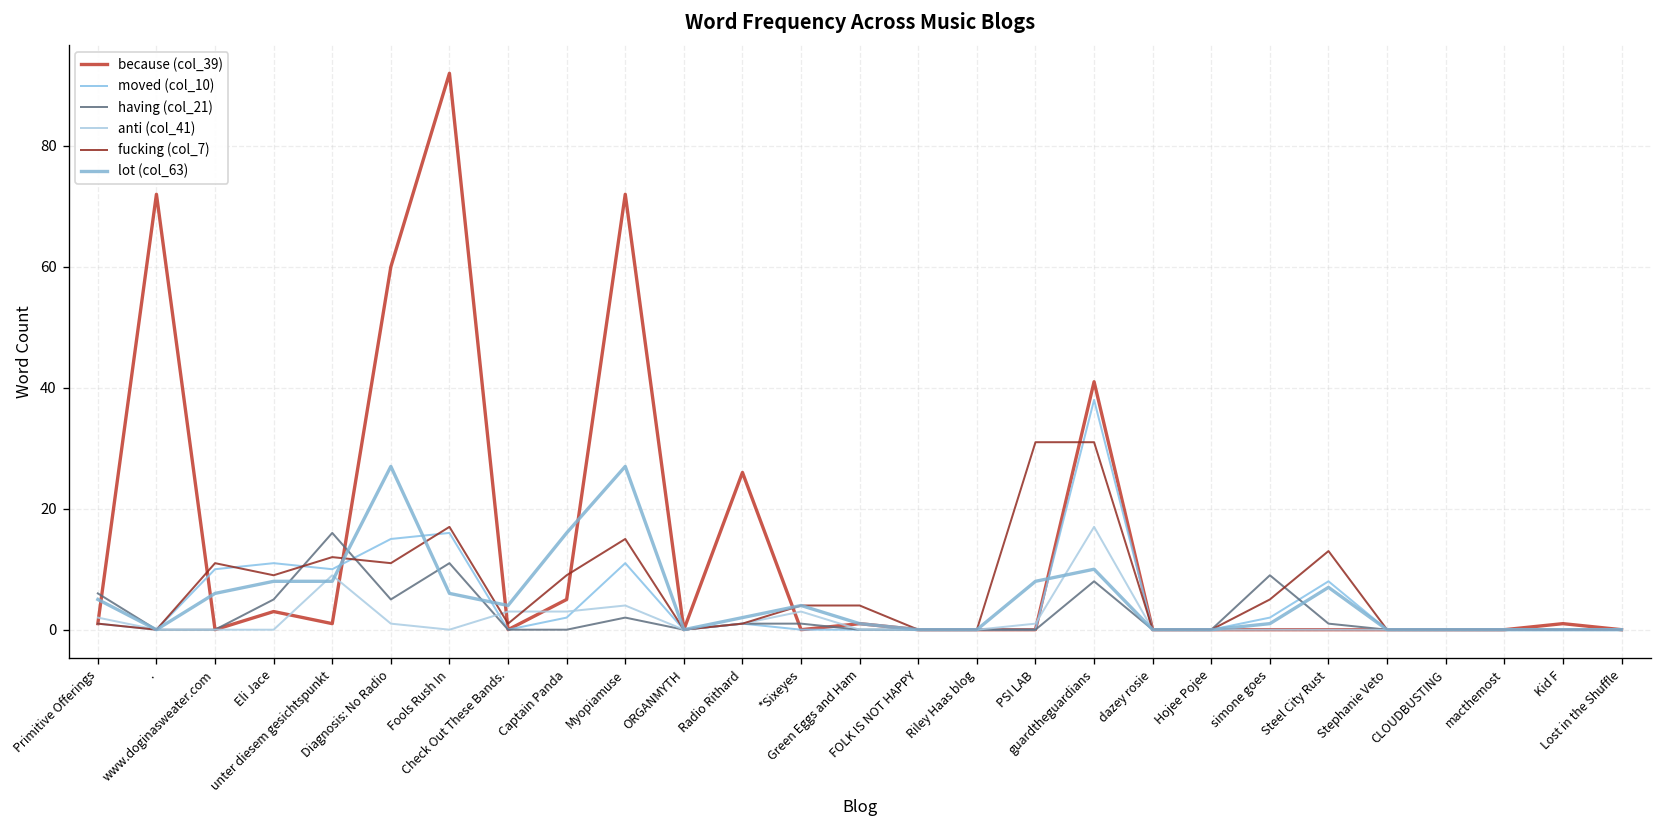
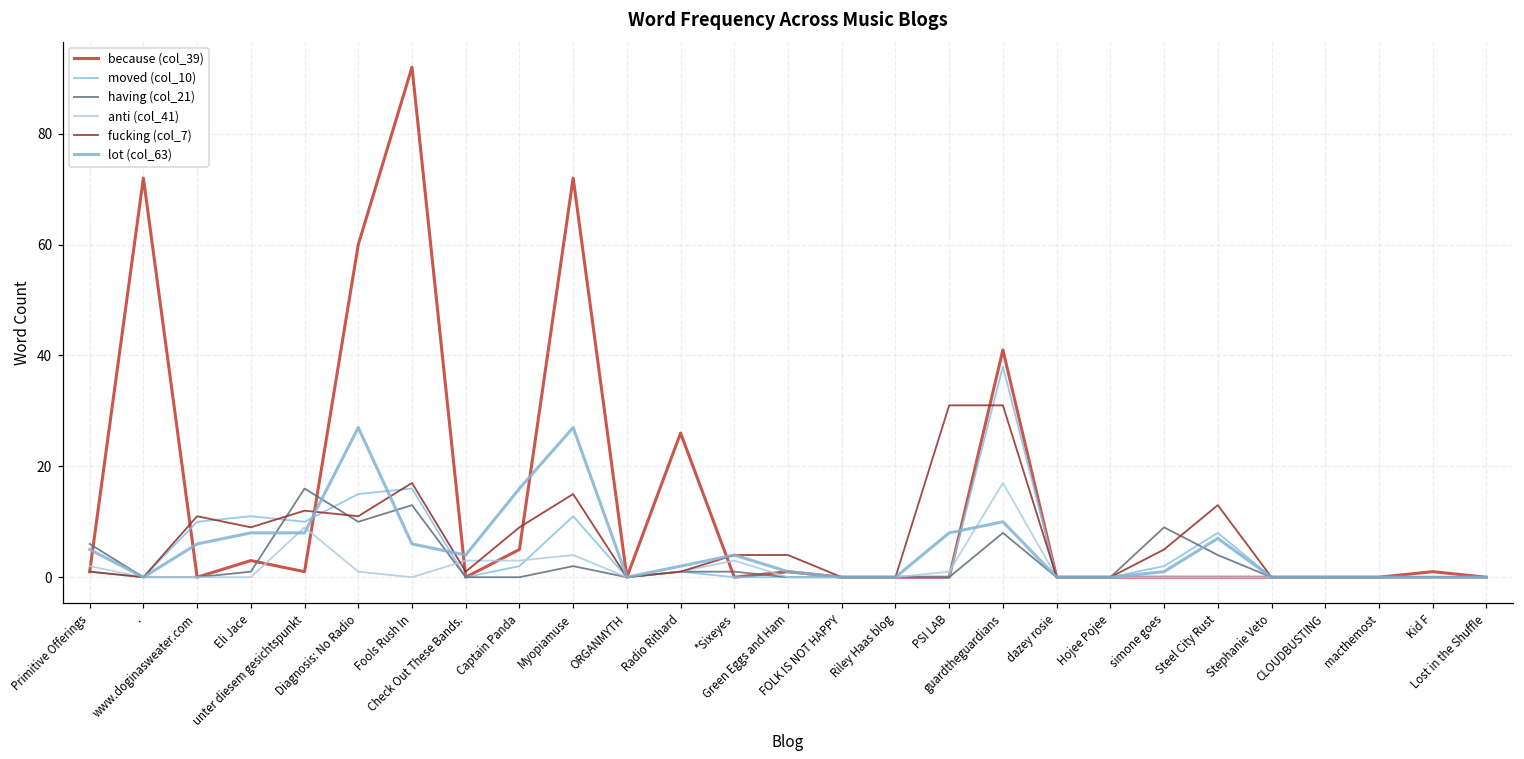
having (col_21), Eli Jace: 5 -> 1
having (col_21), Diagnosis: No Radio: 5 -> 10
having (col_21), Fools Rush In: 11 -> 13
having (col_21), Steel City Rust: 1 -> 4
